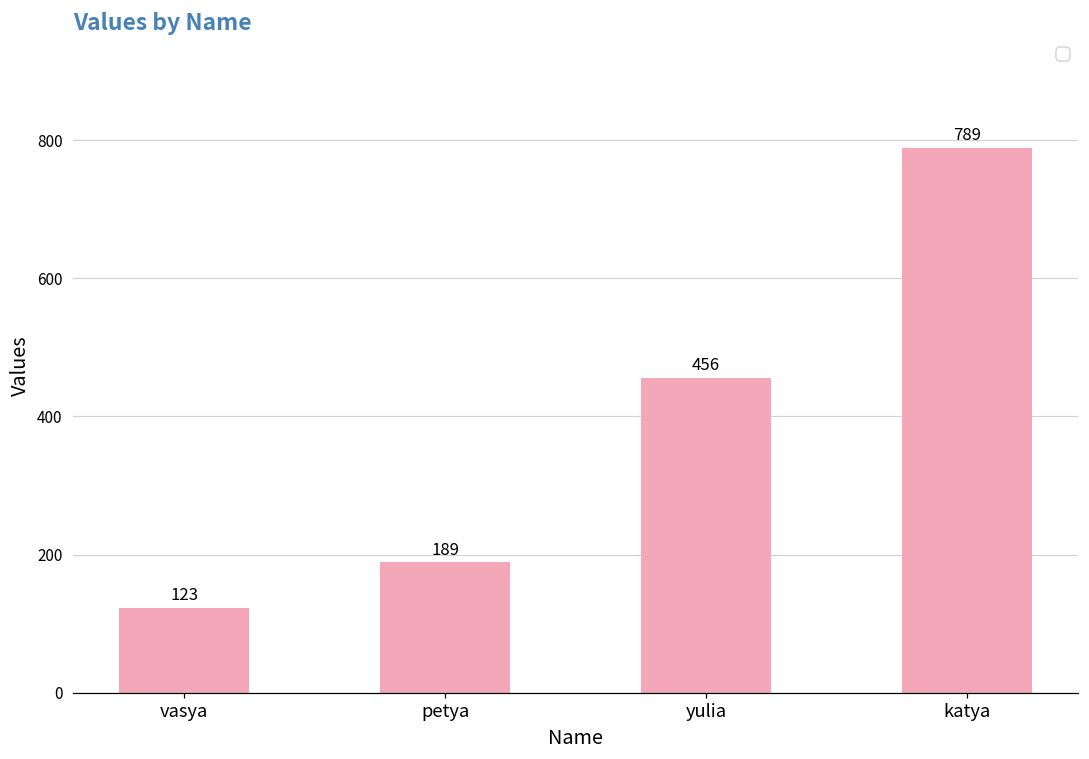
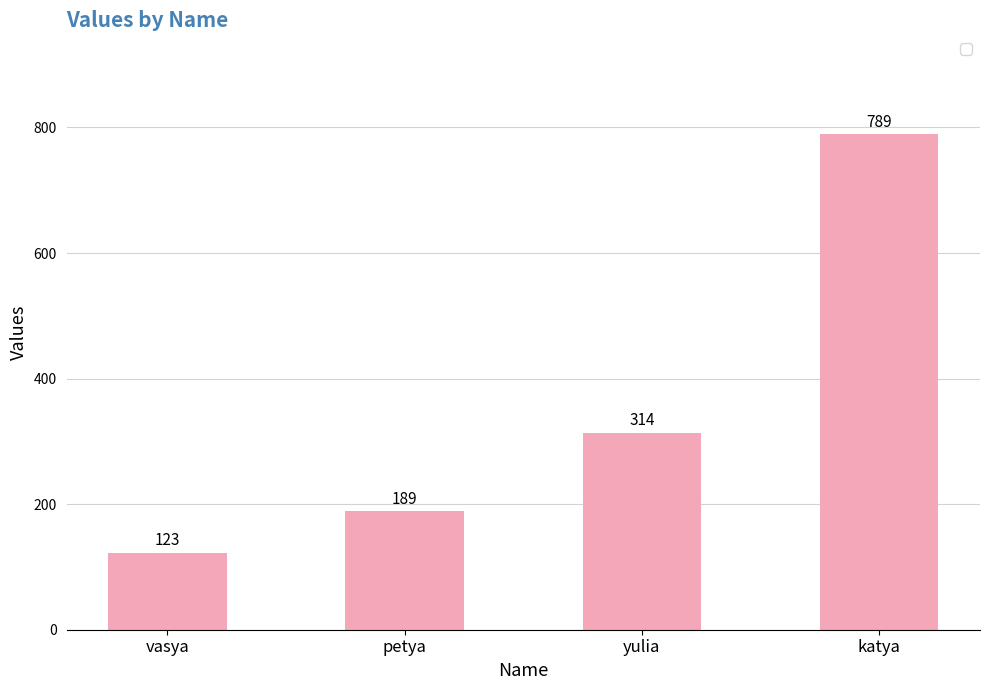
yulia: 456 -> 314
